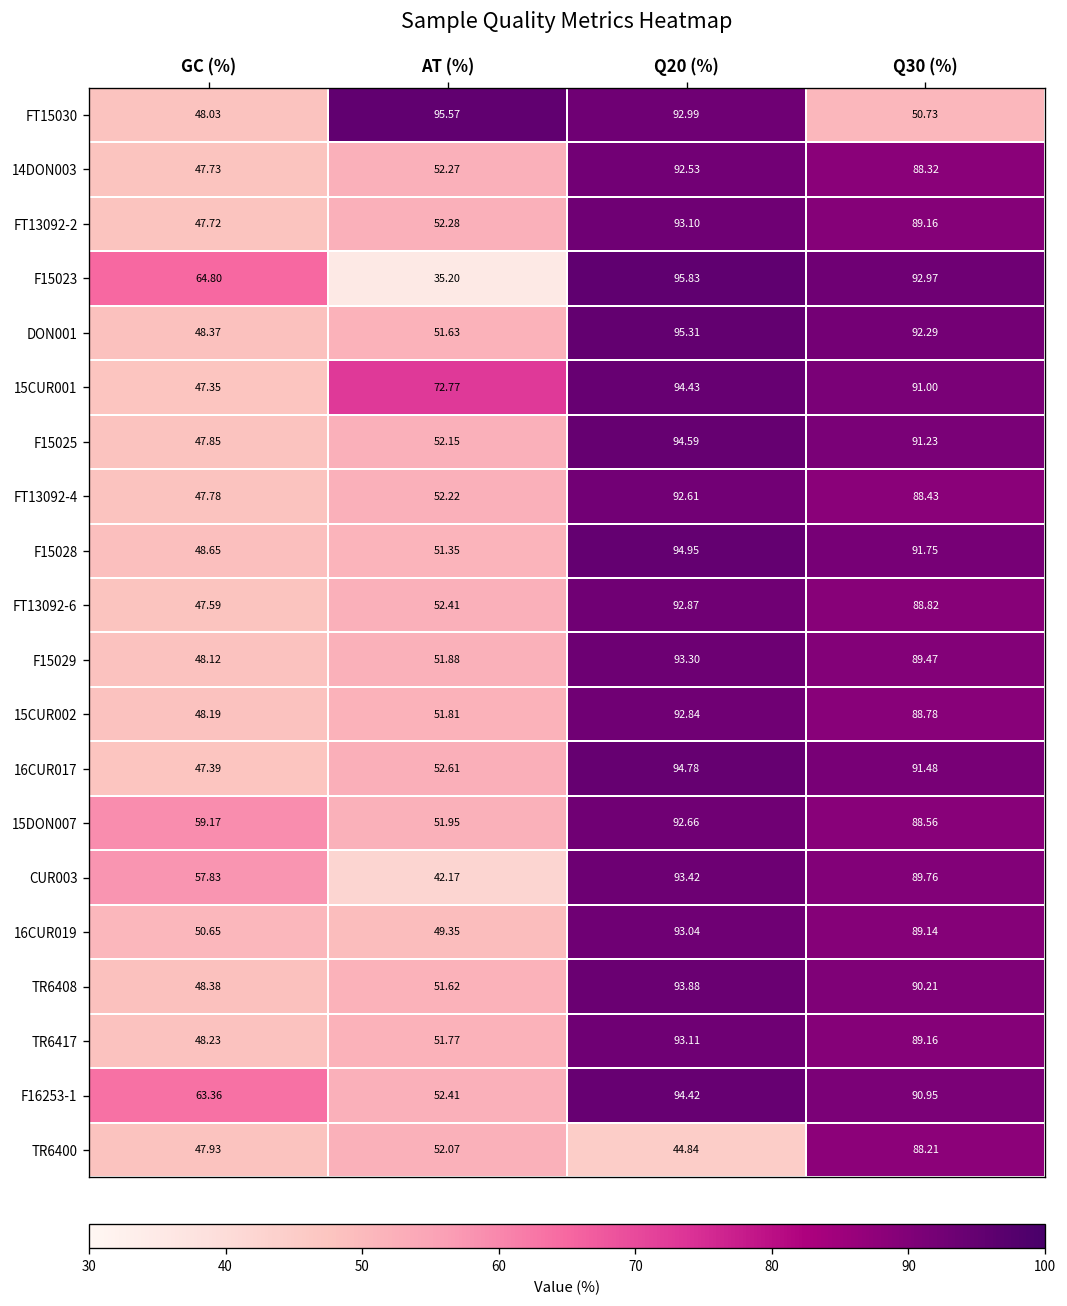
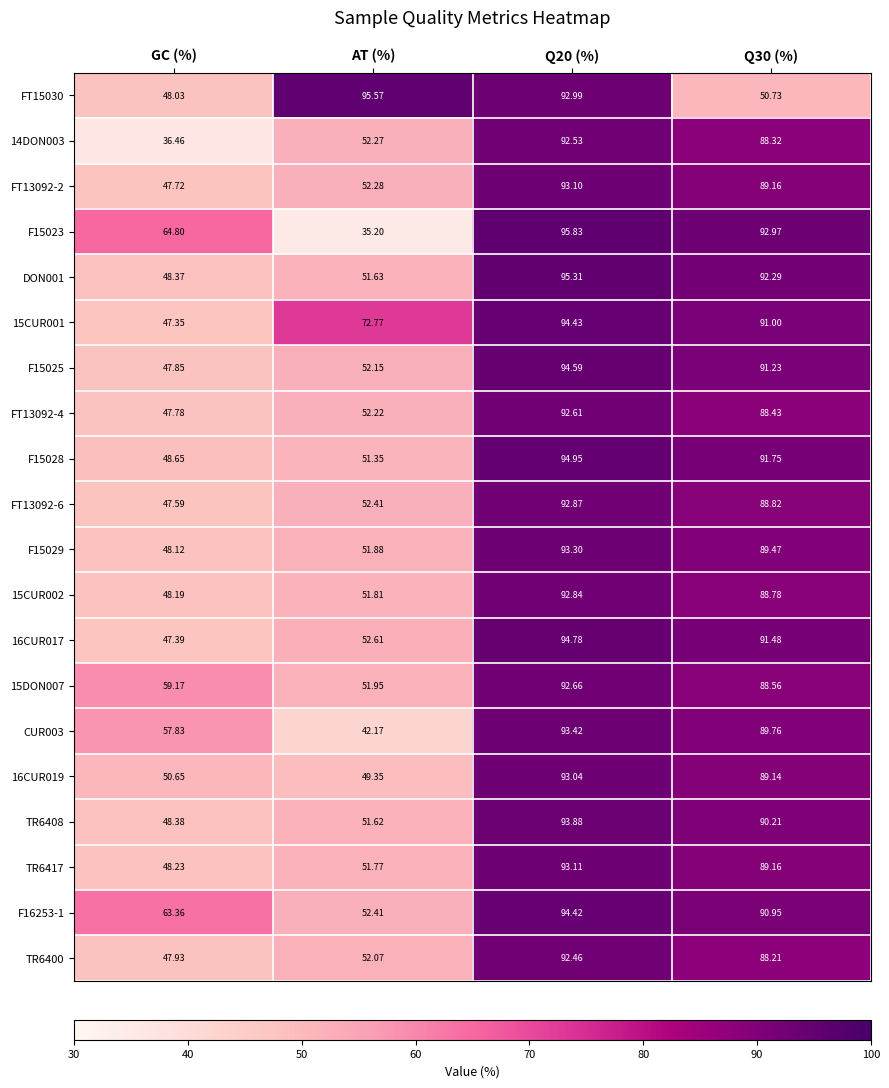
14DON003, GC (%): 47.73 -> 36.46
TR6400, Q20 (%): 44.84 -> 92.46
